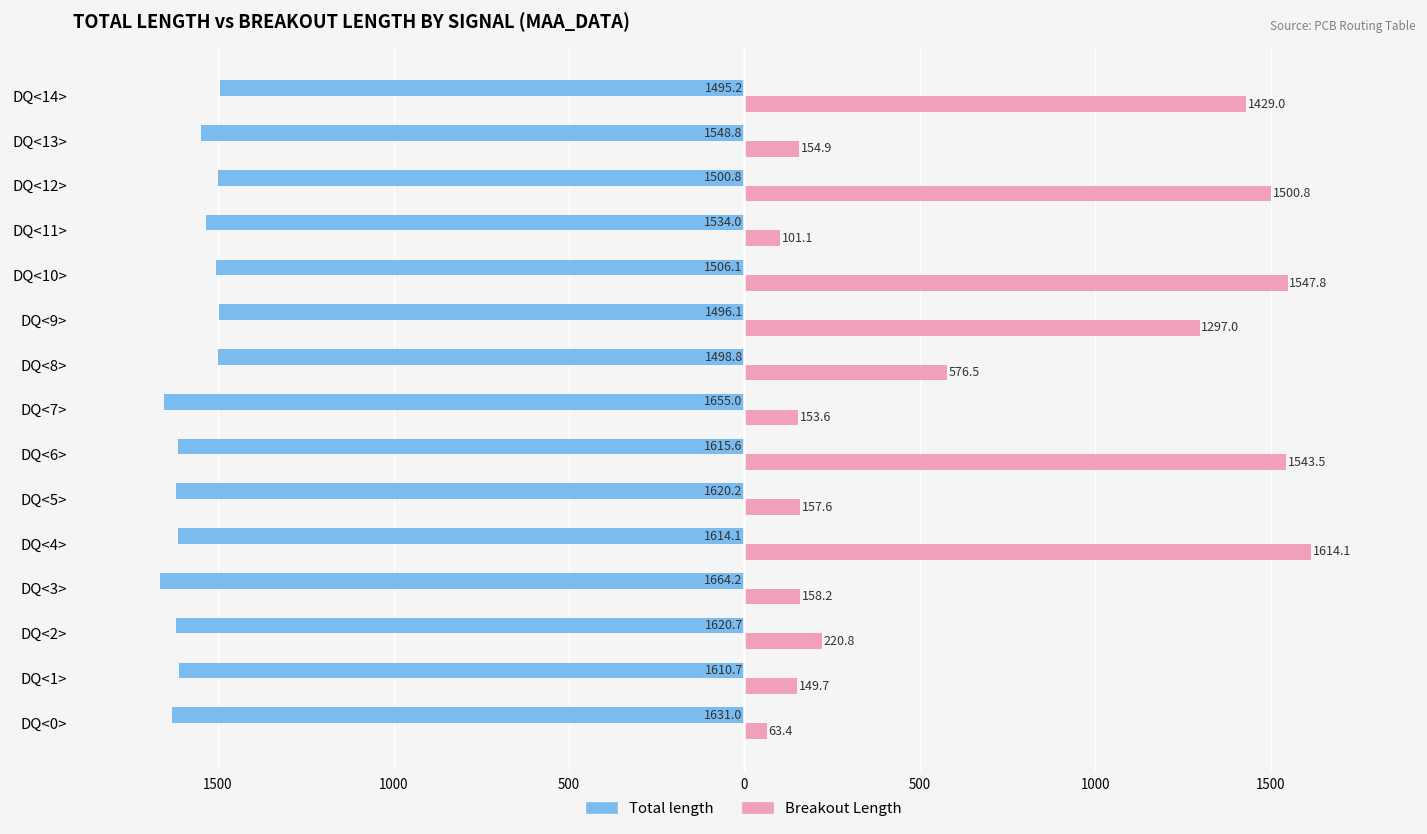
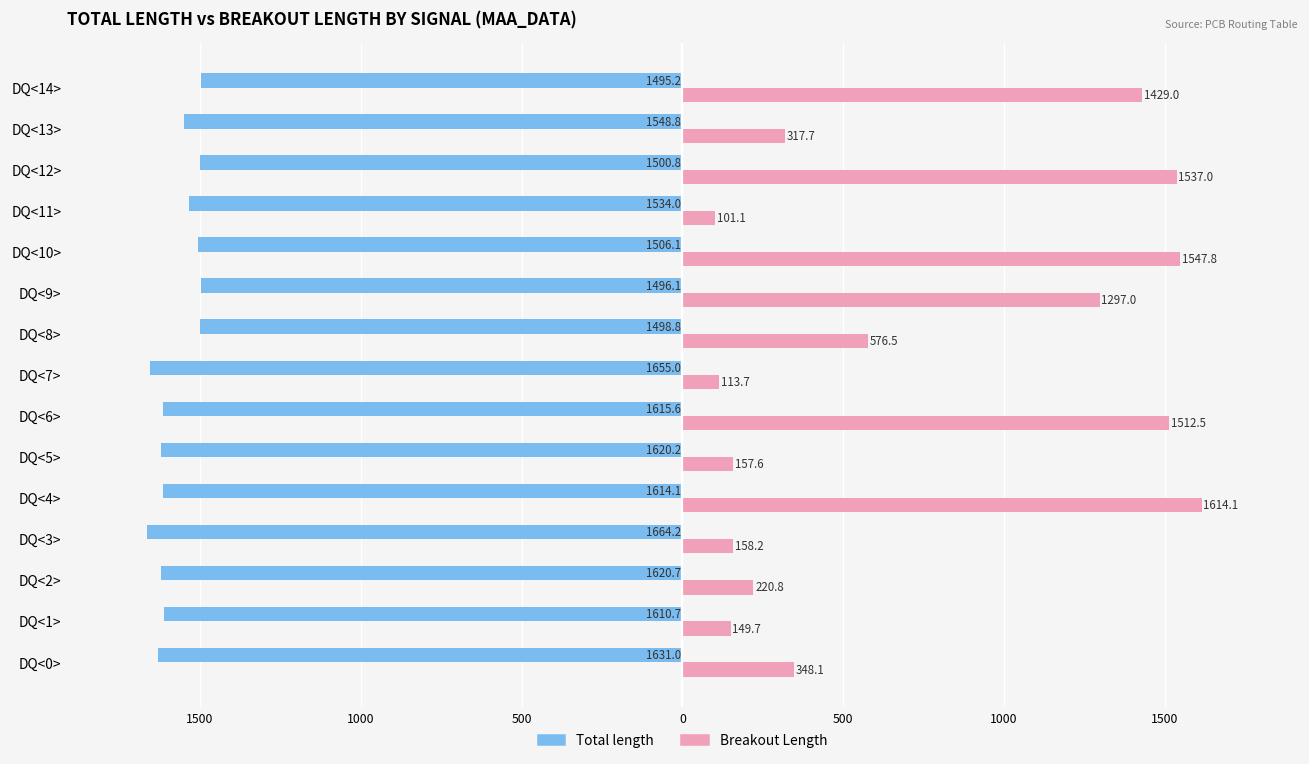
Breakout Length, DQ<13>: 154.9 -> 317.7
Breakout Length, DQ<12>: 1500.8 -> 1537.0
Breakout Length, DQ<7>: 153.6 -> 113.7
Breakout Length, DQ<6>: 1543.5 -> 1512.5
Breakout Length, DQ<0>: 63.4 -> 348.1
